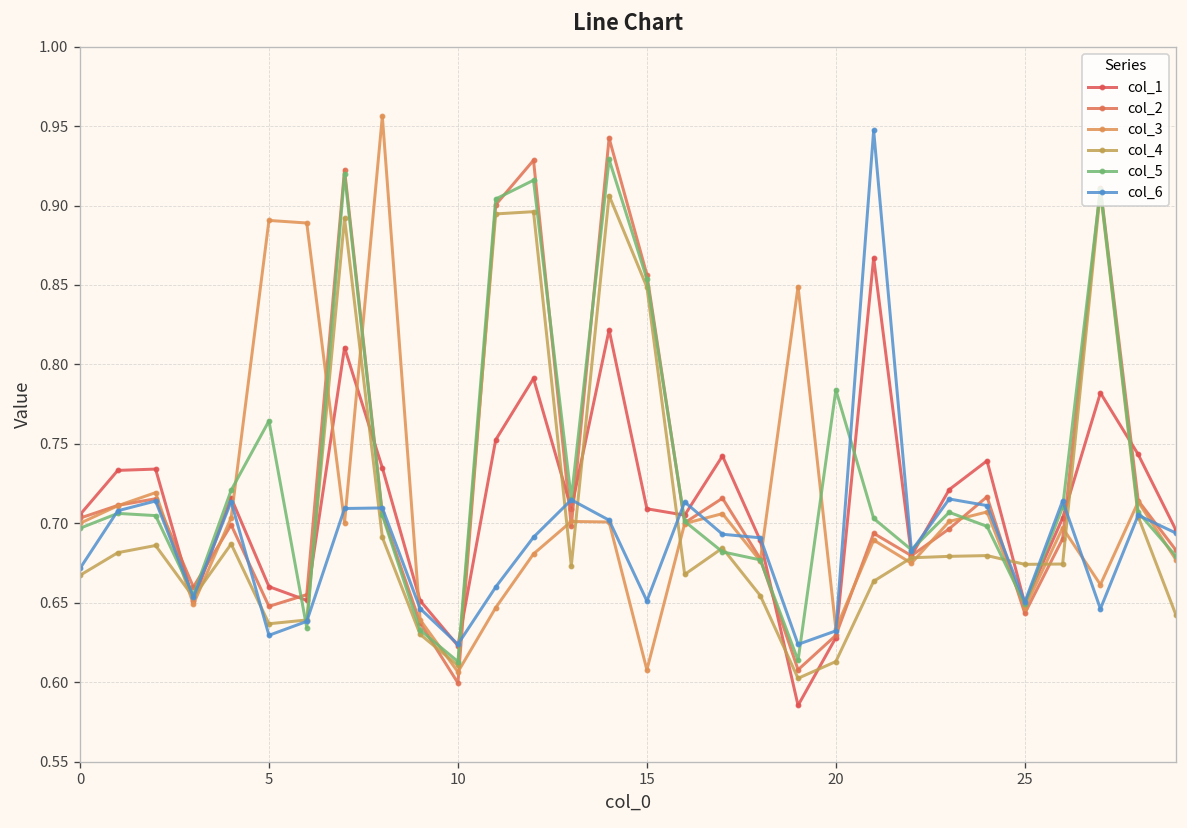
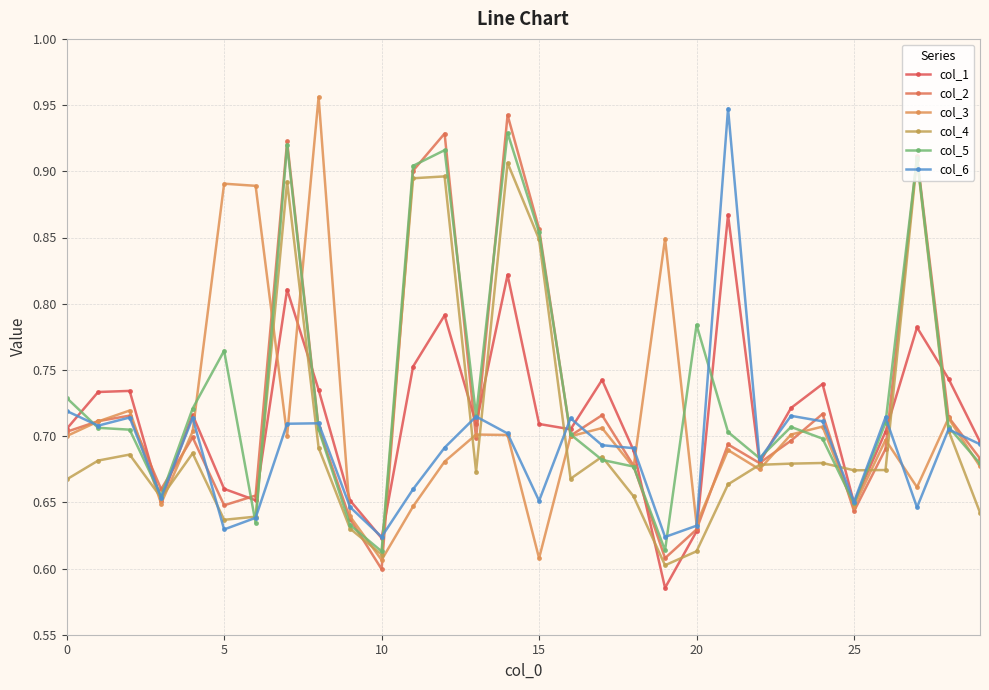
col_5, 0: 0.697 -> 0.729
col_6, 0: 0.672 -> 0.719
